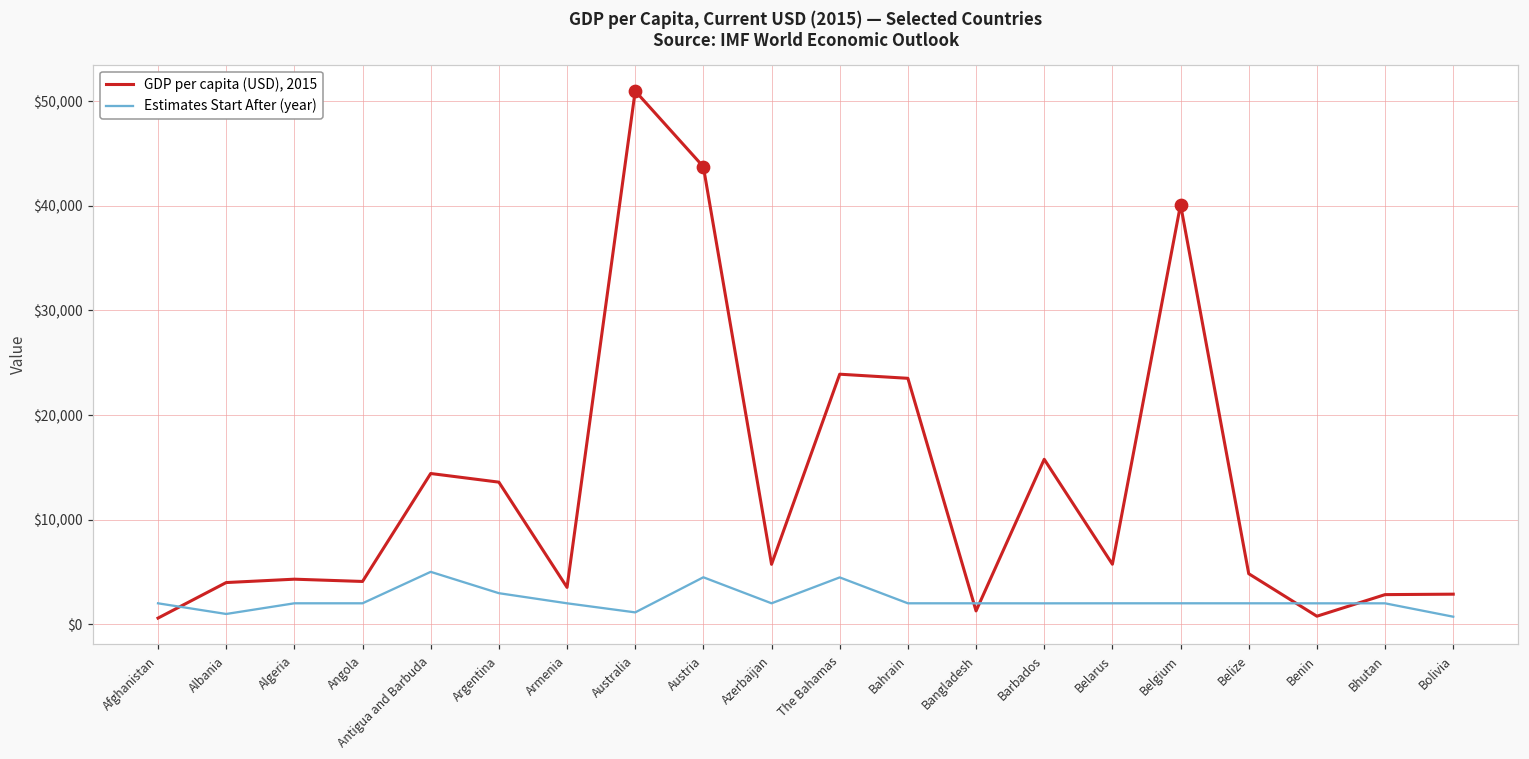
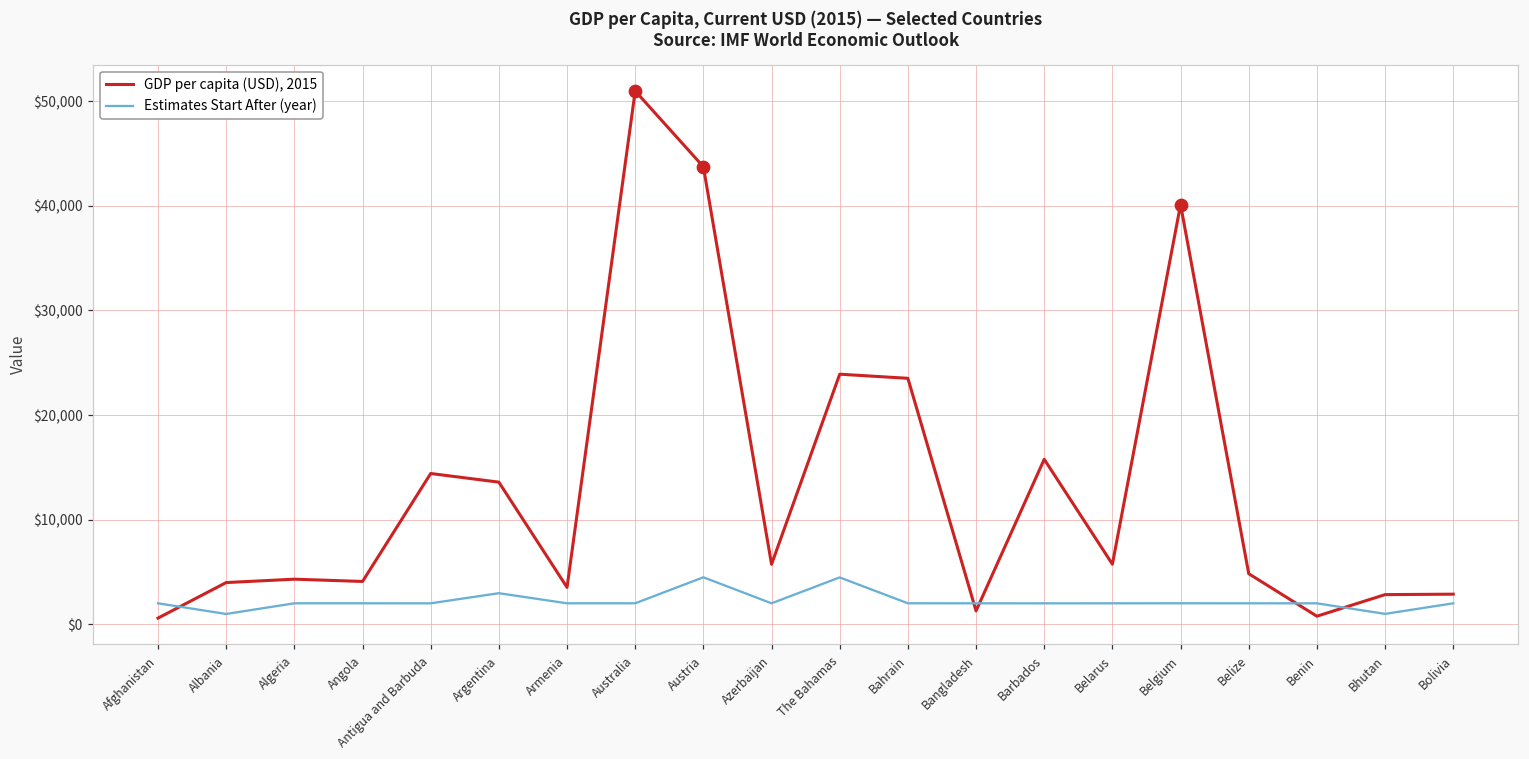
Estimates Start After (year), Antigua and Barbuda: $5,000 -> $2,000
Estimates Start After (year), Australia: $1,000 -> $2,000
Estimates Start After (year), Bhutan: $2,000 -> $1,000
Estimates Start After (year), Bolivia: $1,000 -> $2,000
